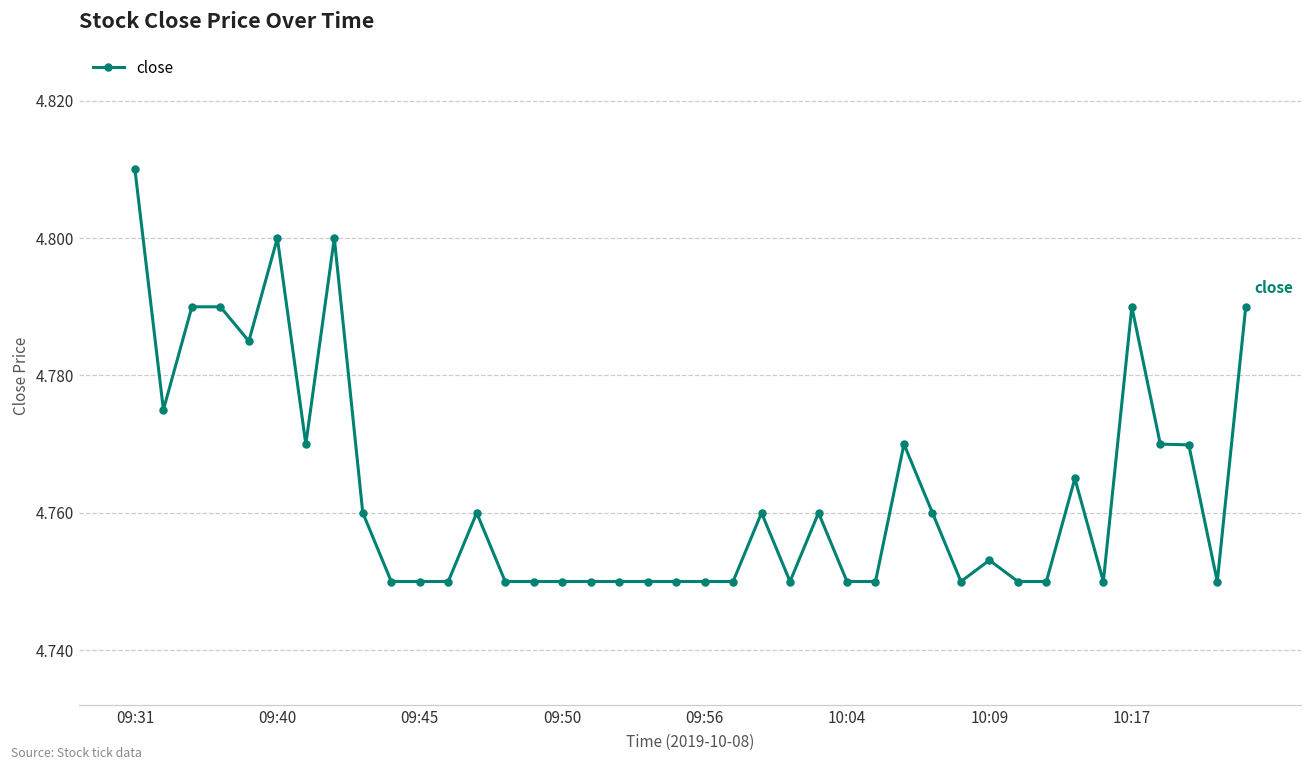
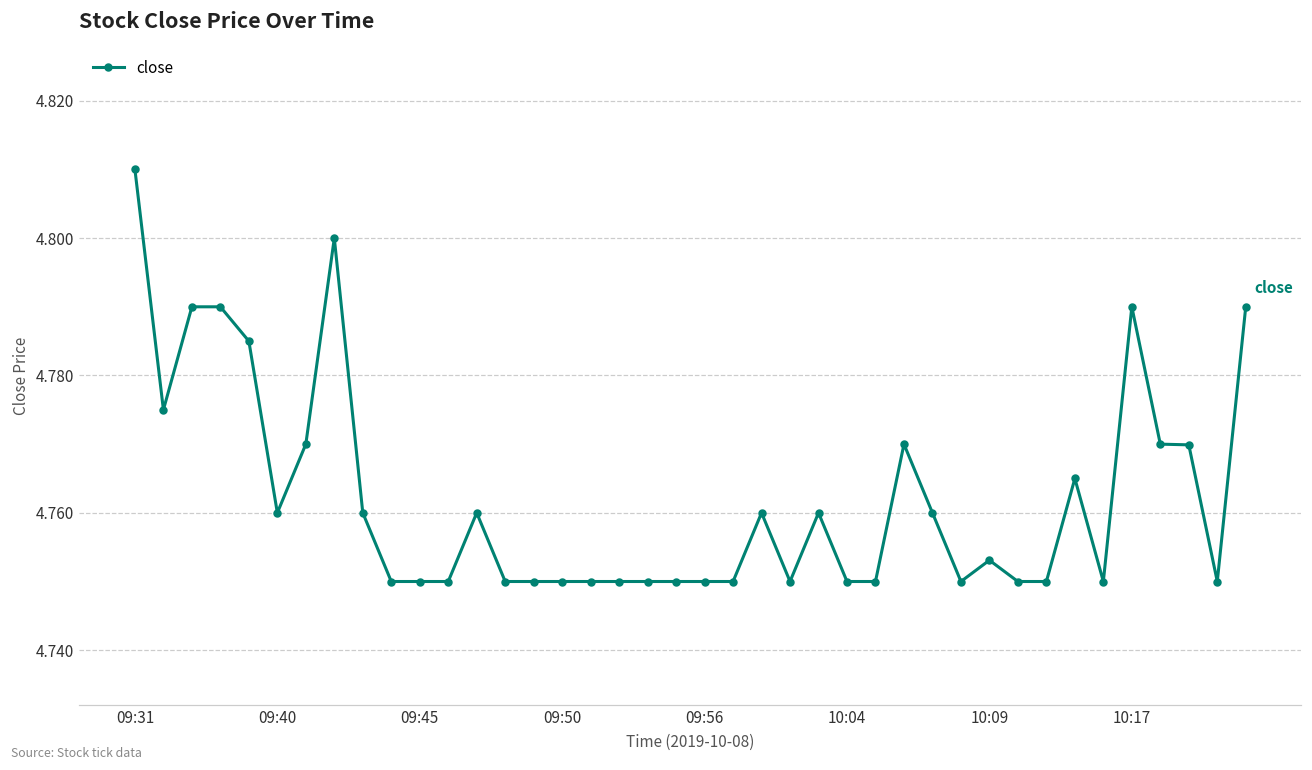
09:40: 4.80 -> 4.76
